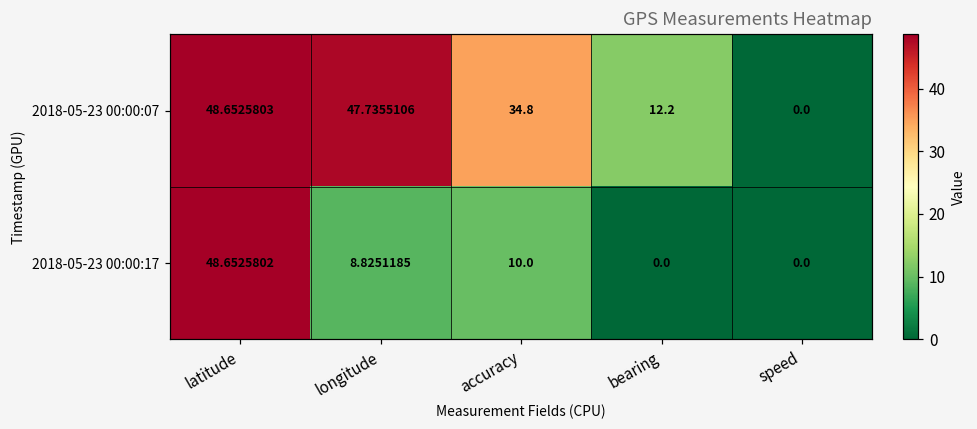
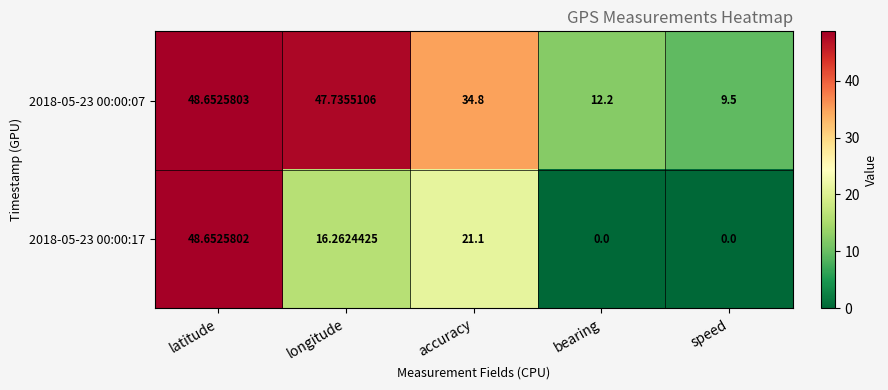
2018-05-23 00:00:07, speed: 0.0 -> 9.5
2018-05-23 00:00:17, longitude: 8.8251185 -> 16.2624425
2018-05-23 00:00:17, accuracy: 10.0 -> 21.1
